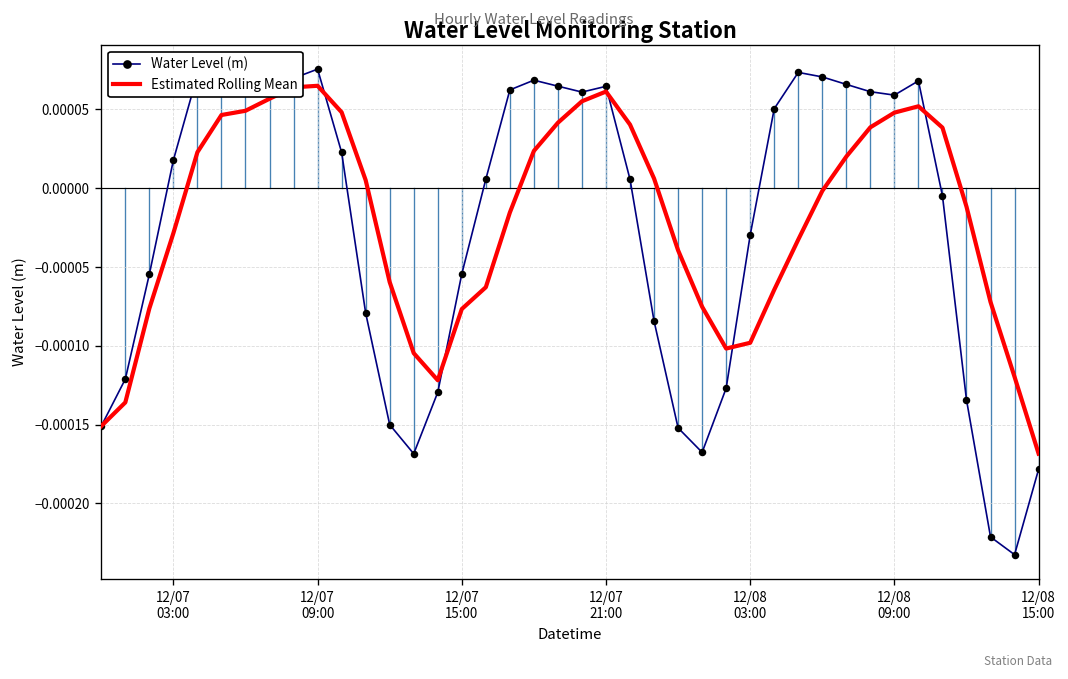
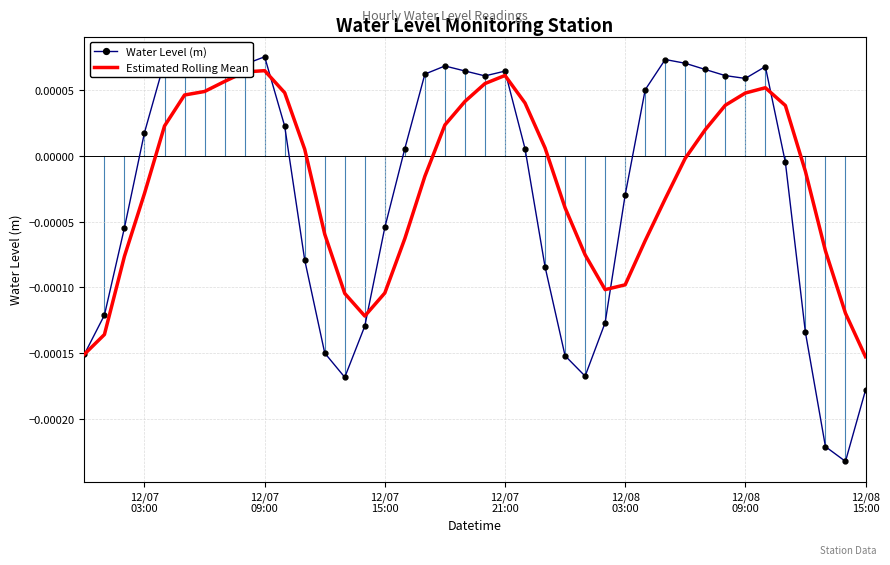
Estimated Rolling Mean, 12/07 15:00: -0.000077 -> -0.000104
Estimated Rolling Mean, 12/08 15:00: -0.000168 -> -0.000153
